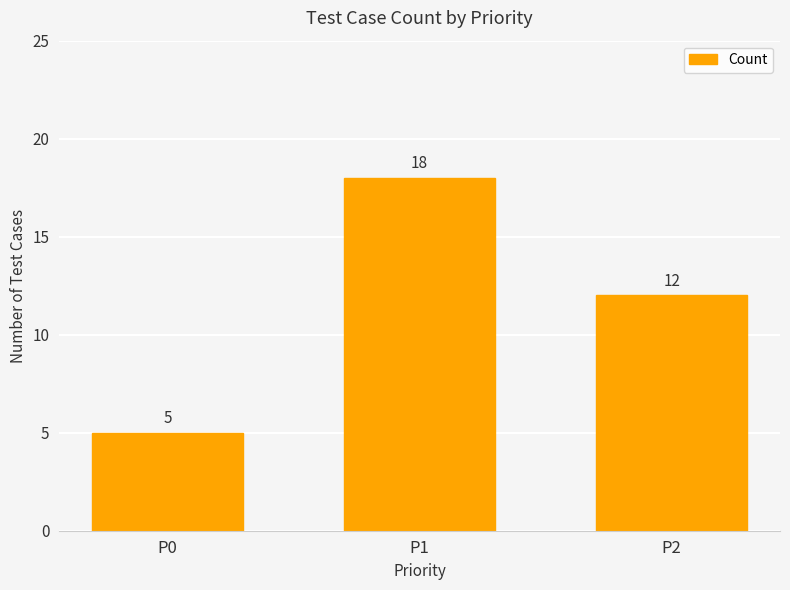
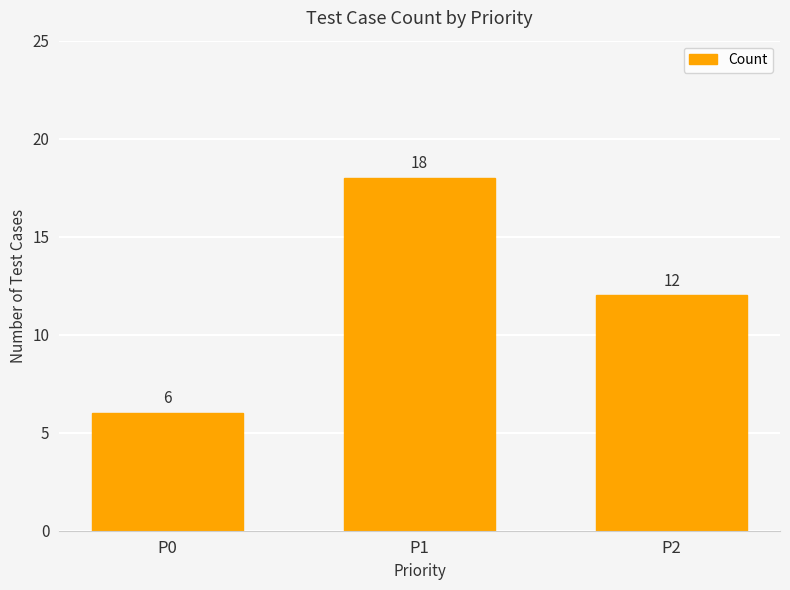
P0: 5 -> 6
